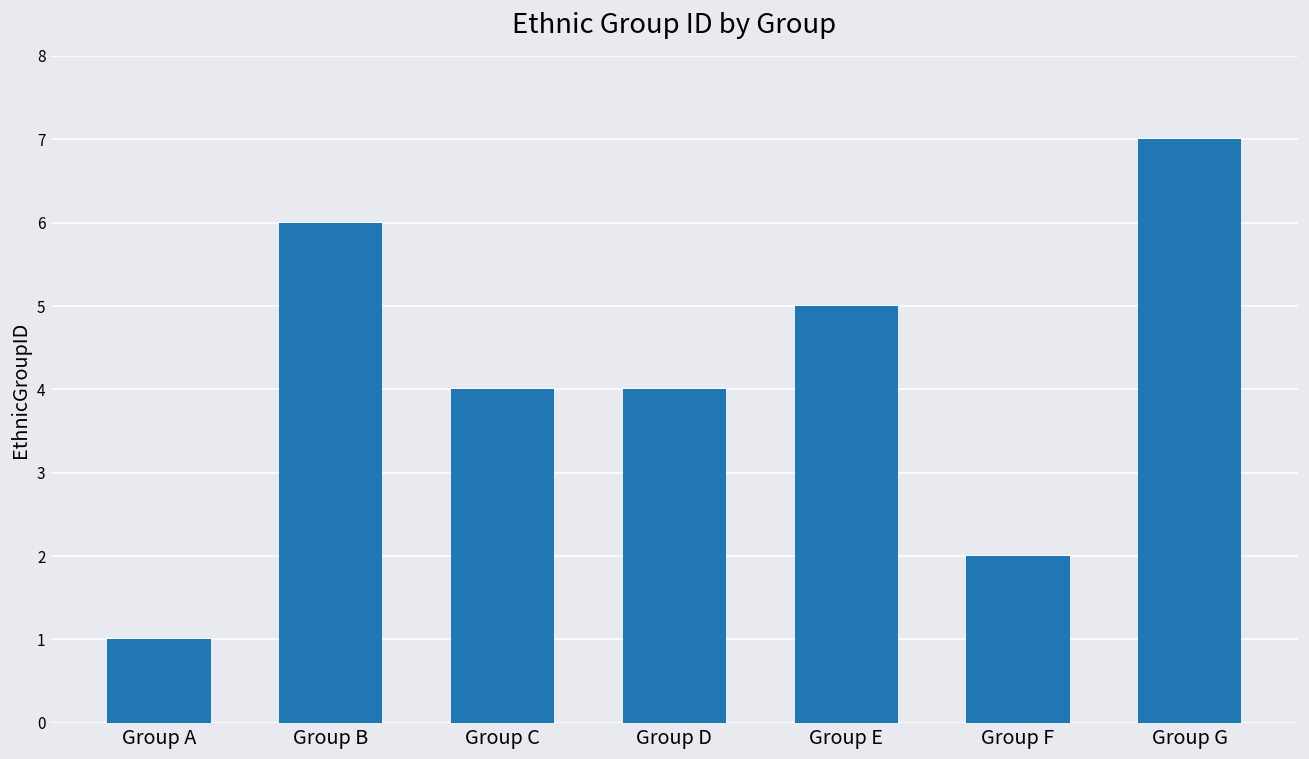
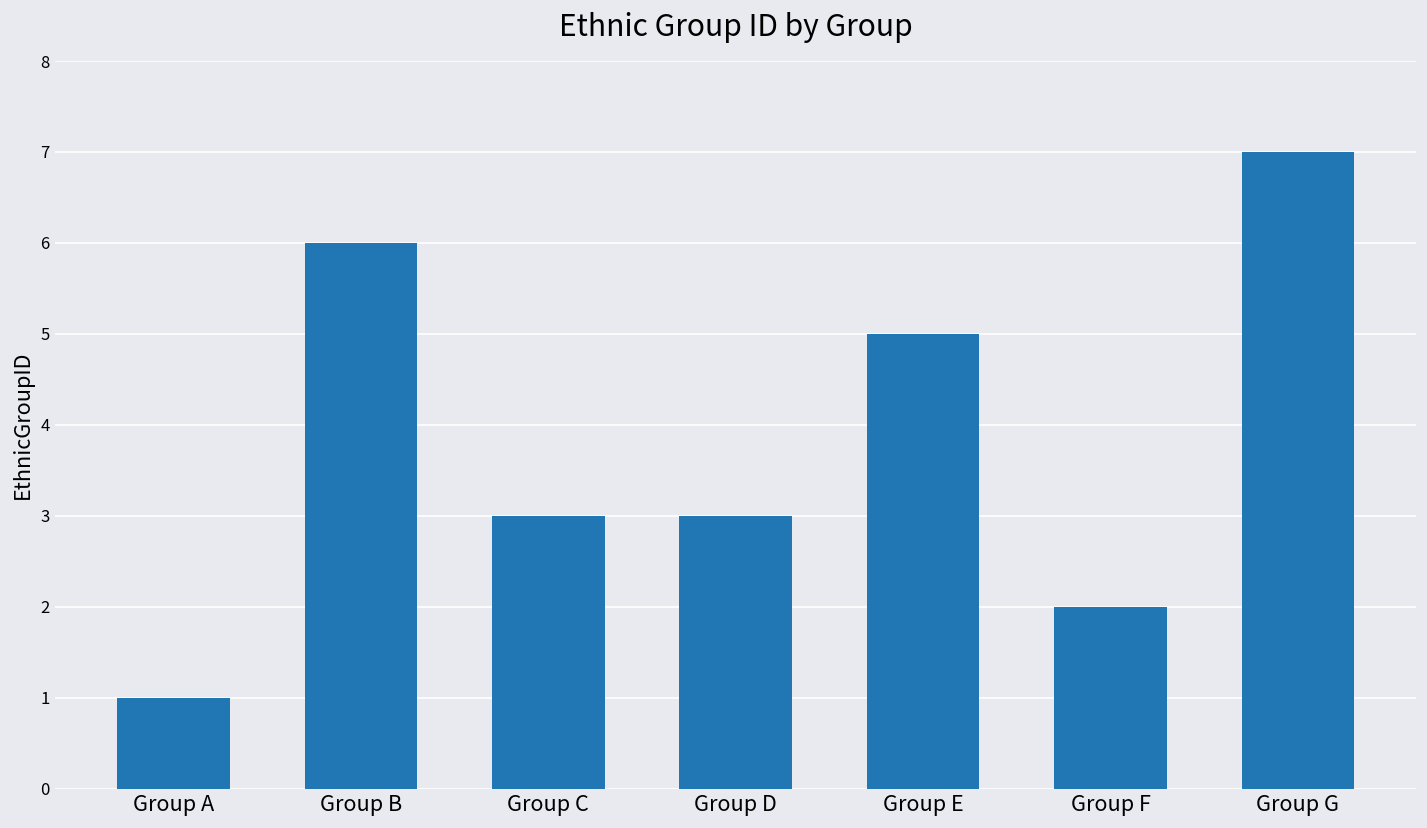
Group C: 4 -> 3
Group D: 4 -> 3
